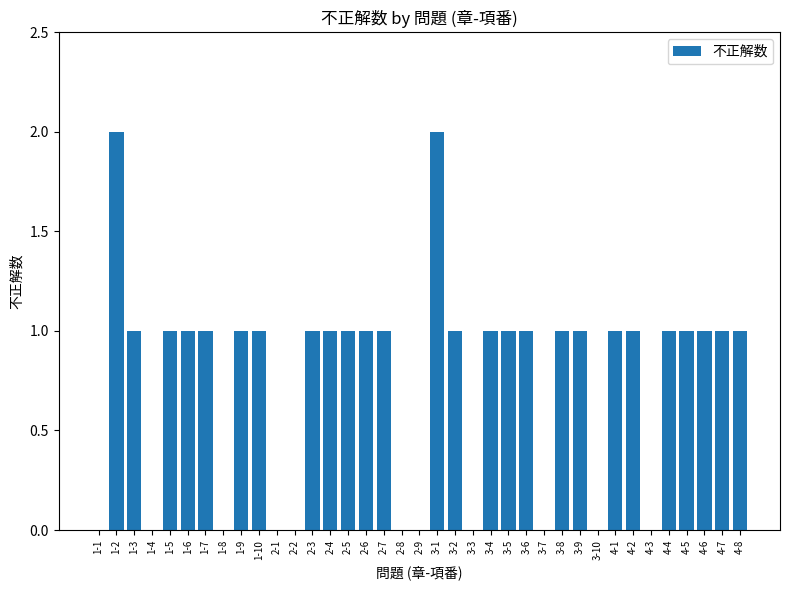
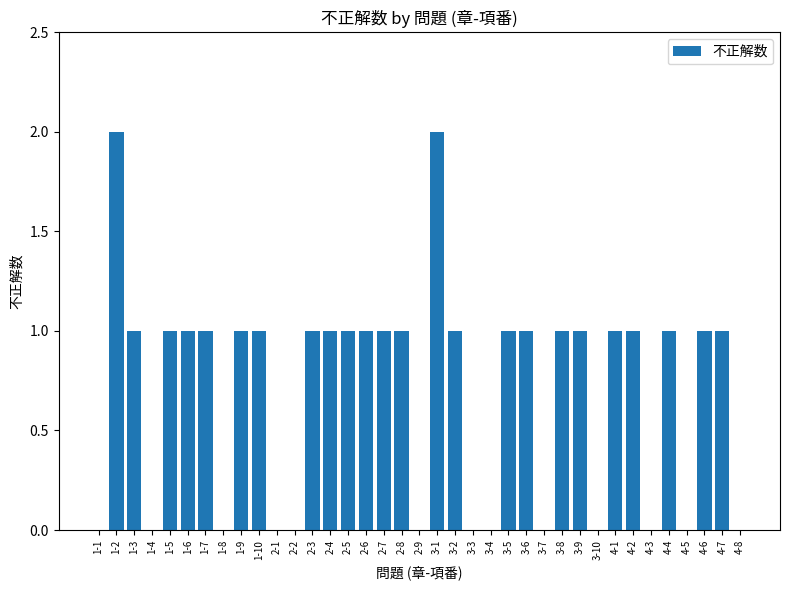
2-8: 0 -> 1
3-4: 1 -> 0
4-5: 1 -> 0
4-8: 1 -> 0
